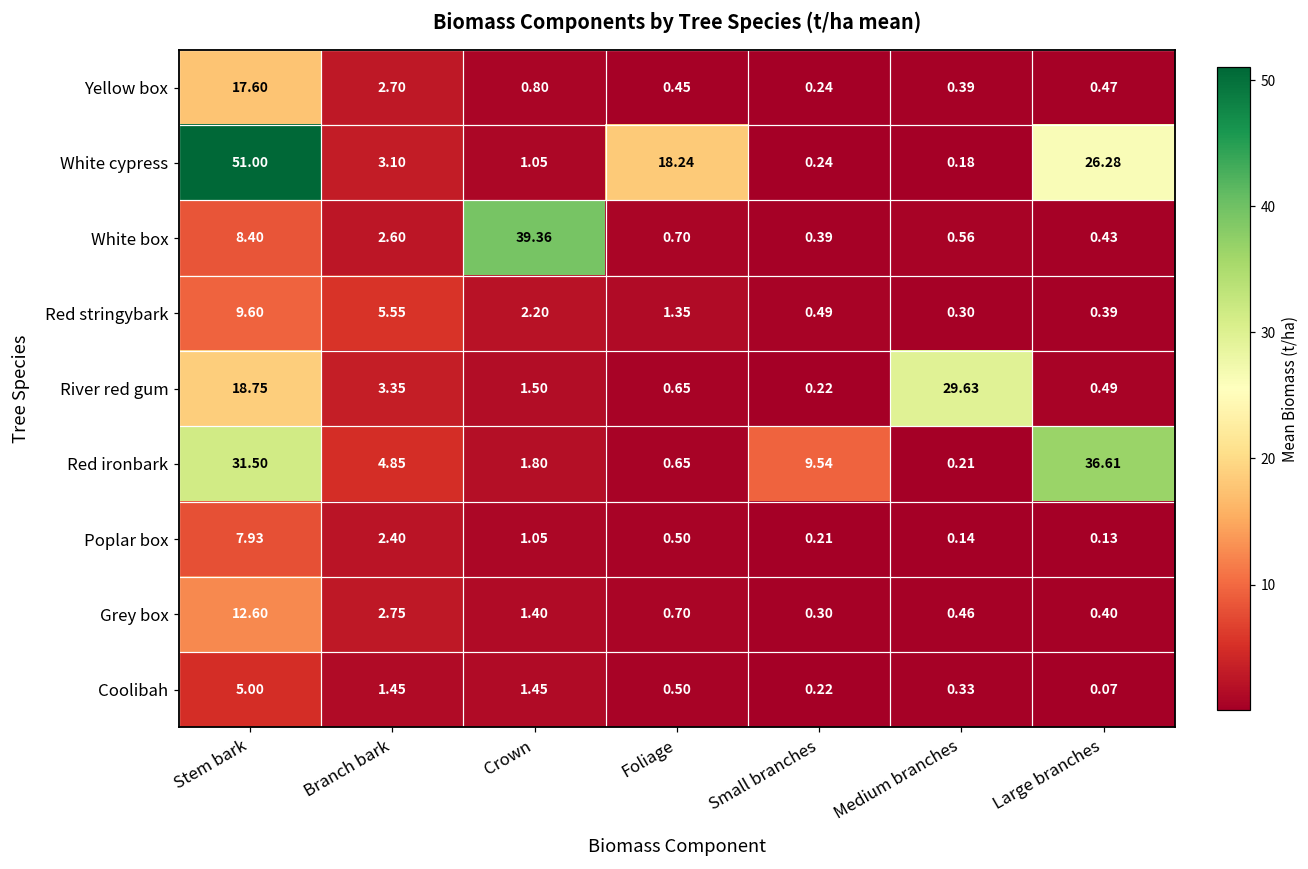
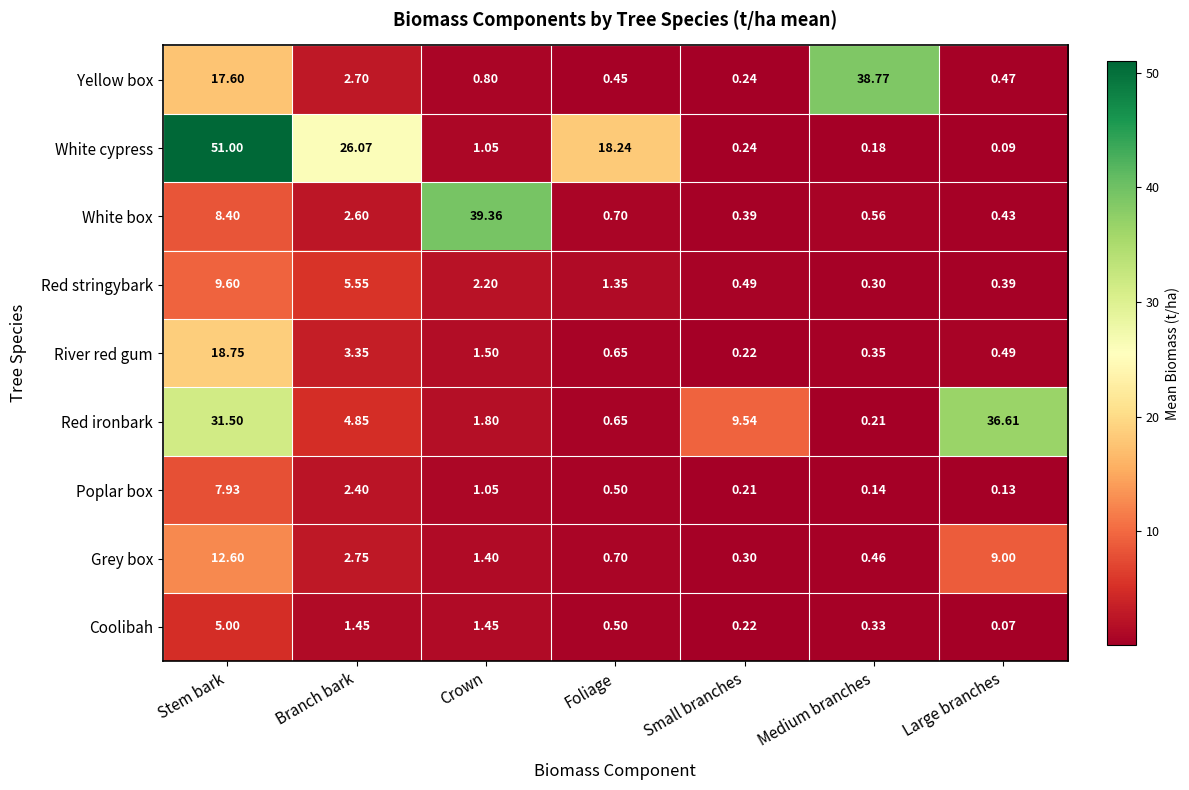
Yellow box, Medium branches: 0.39 -> 38.77
White cypress, Branch bark: 3.10 -> 26.07
White cypress, Large branches: 26.28 -> 0.09
River red gum, Medium branches: 29.63 -> 0.35
Grey box, Large branches: 0.40 -> 9.00
